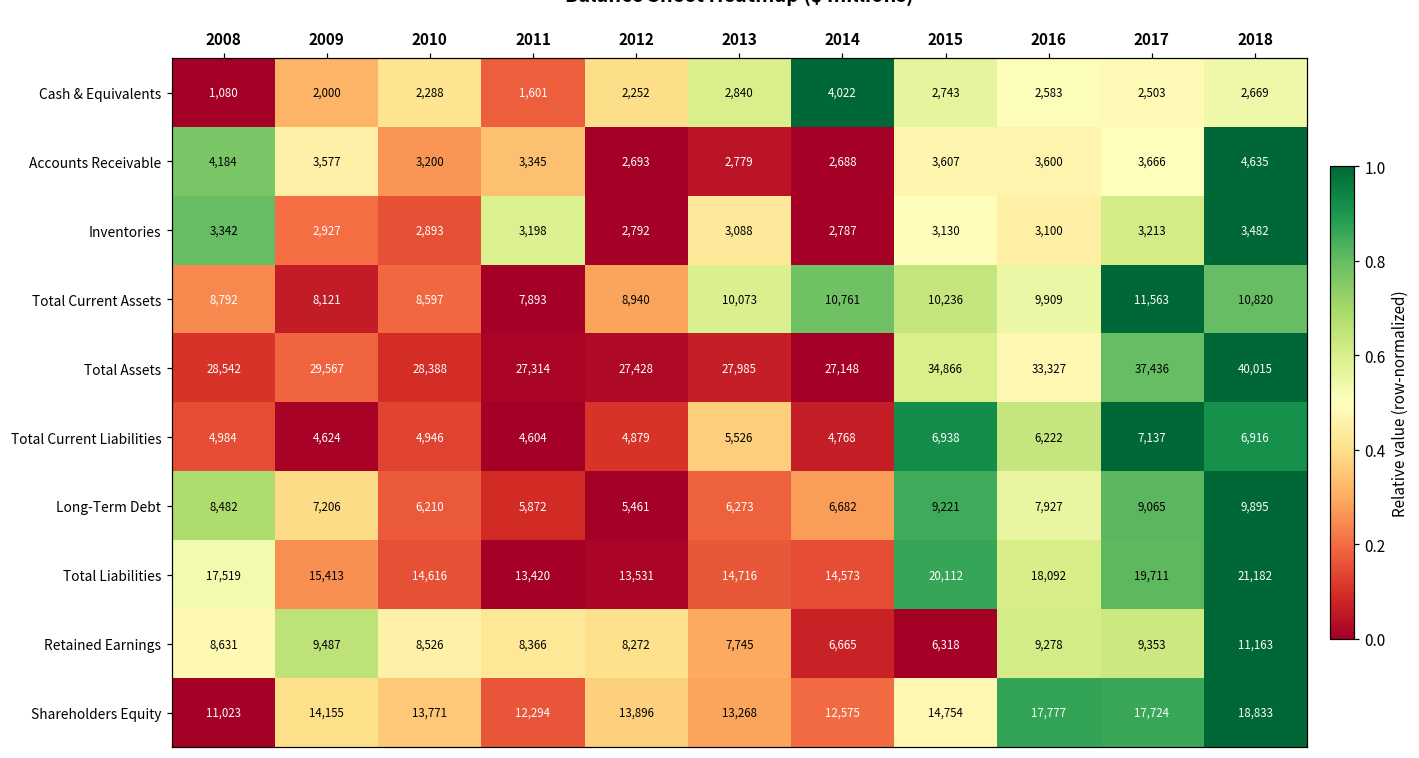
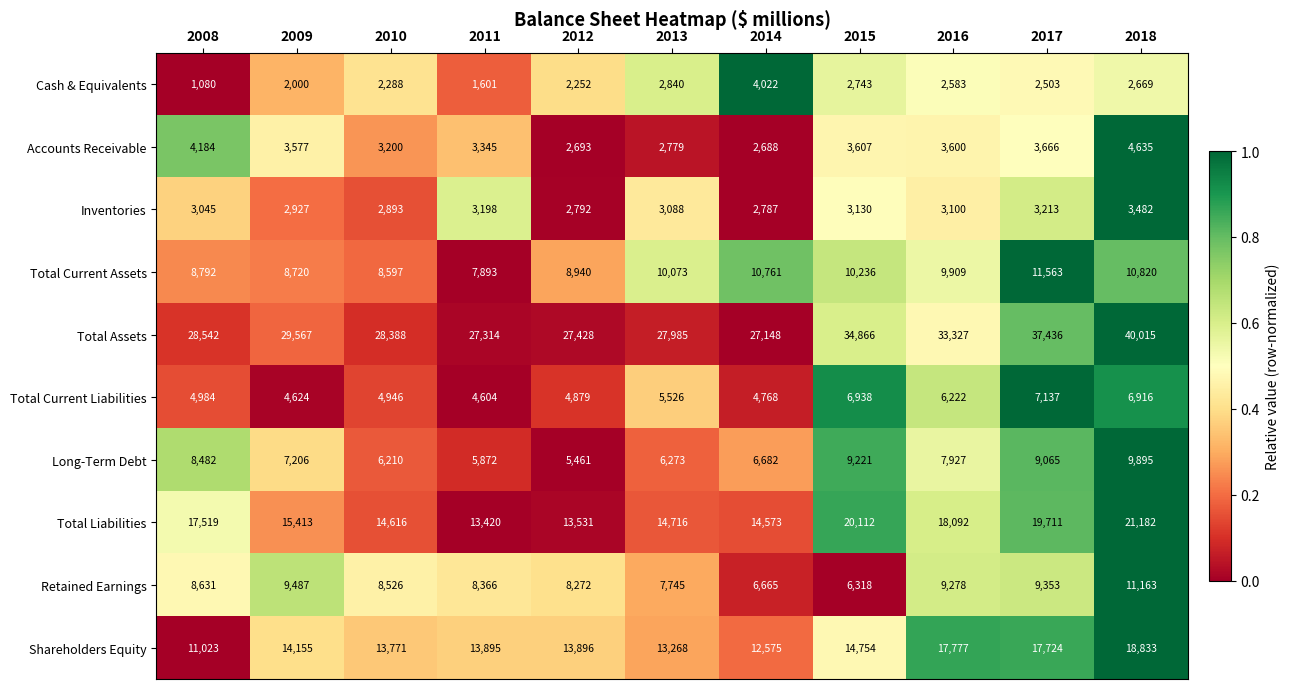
Inventories, 2008: 3,342 -> 3,045
Total Current Assets, 2009: 8,121 -> 8,720
Shareholders Equity, 2011: 12,294 -> 13,895
